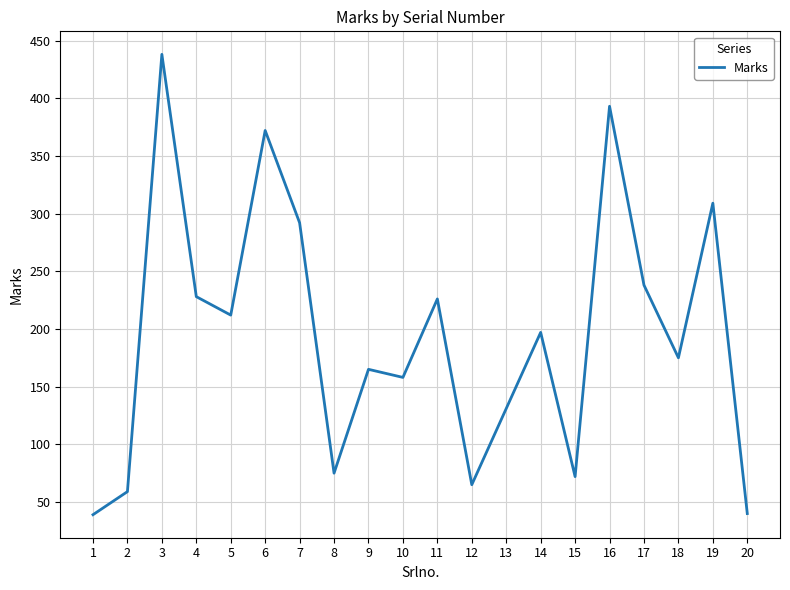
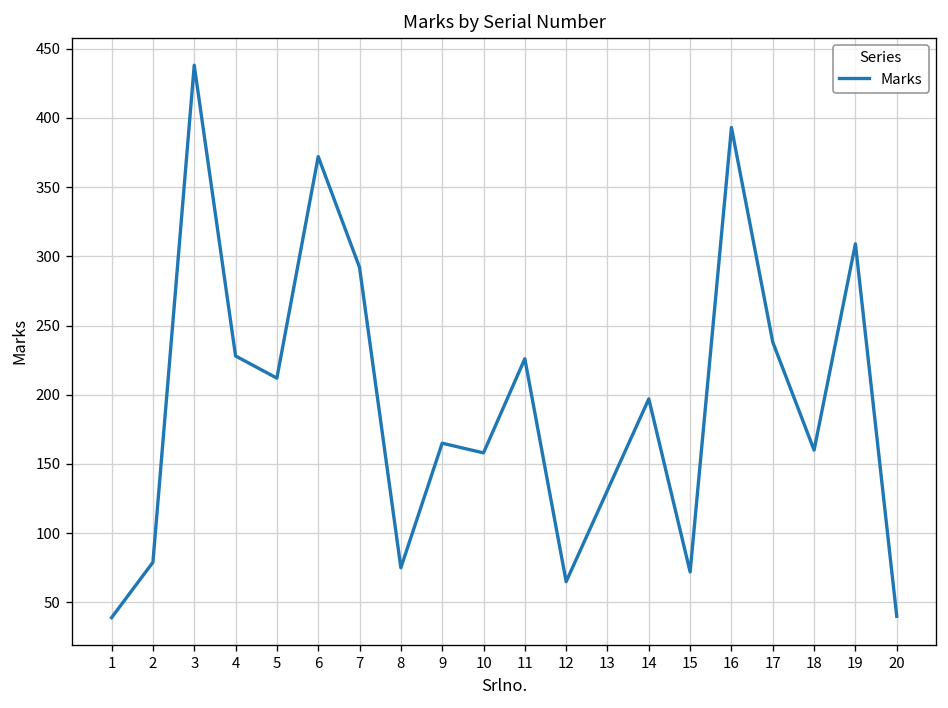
2: 59 -> 79
18: 175 -> 160
